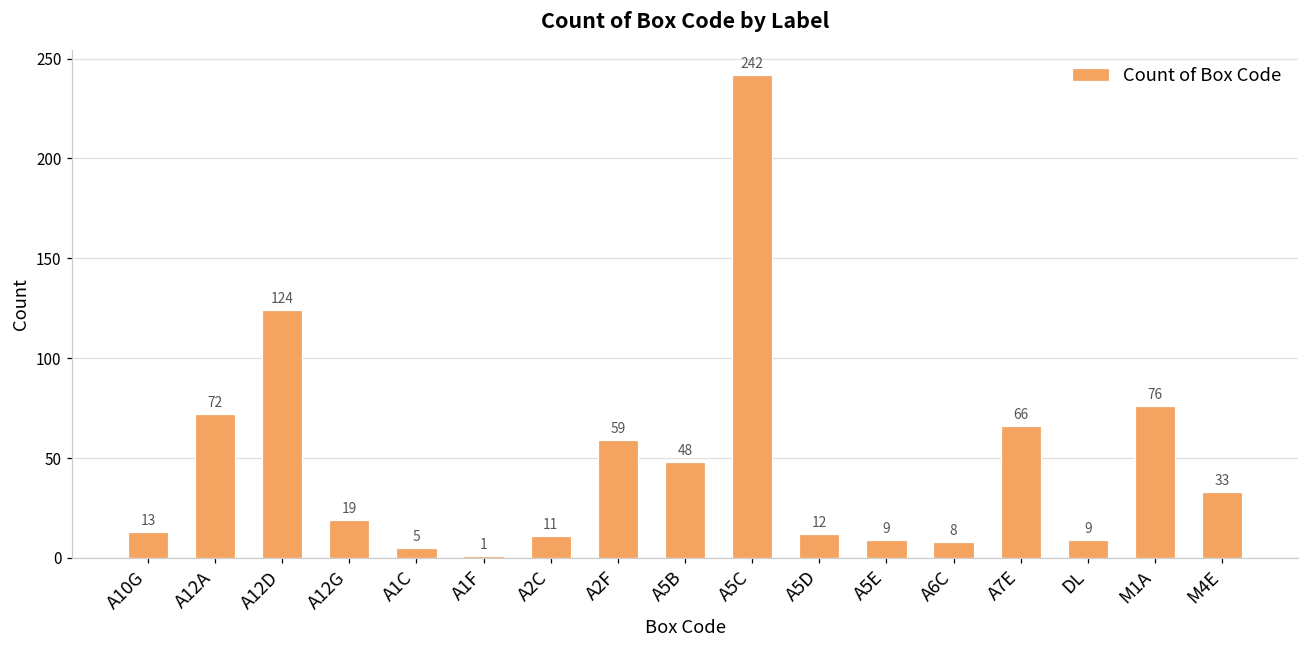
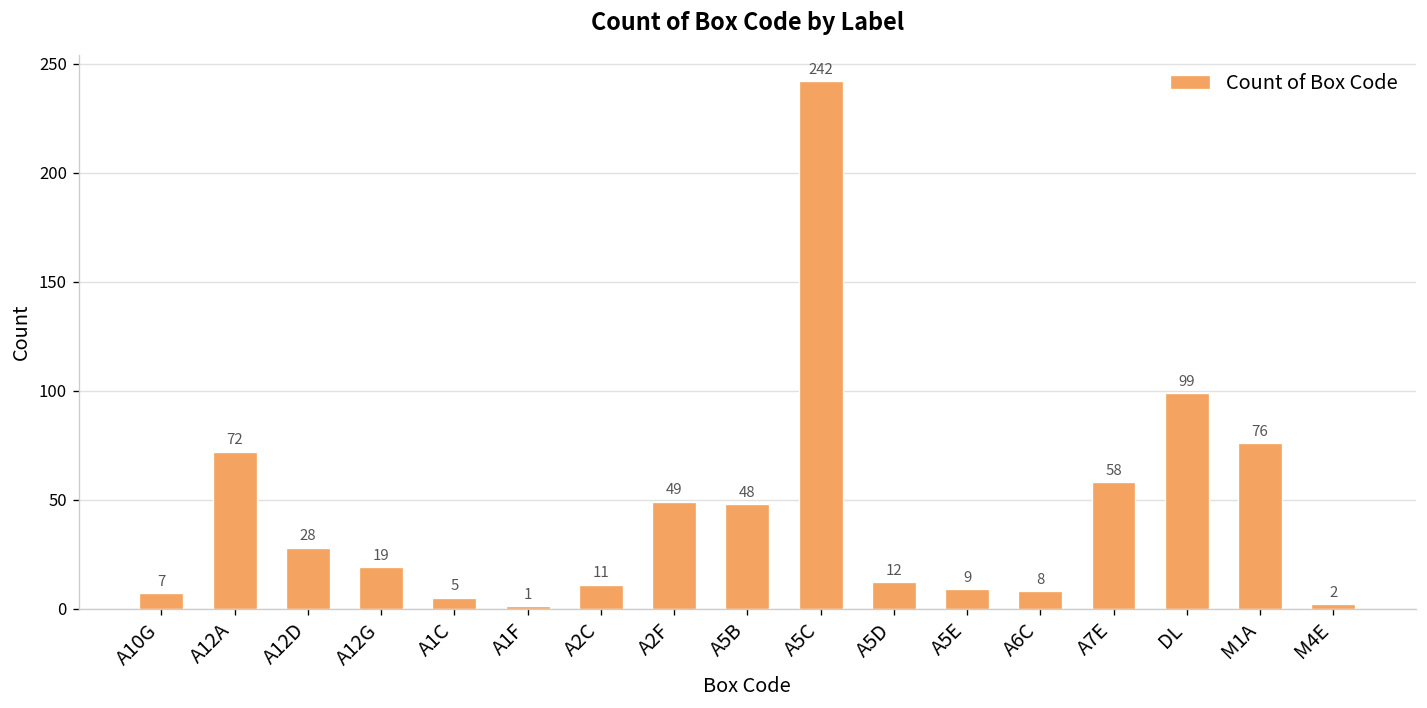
A10G: 13 -> 7
A12D: 124 -> 28
A2F: 59 -> 49
A7E: 66 -> 58
DL: 9 -> 99
M4E: 33 -> 2
